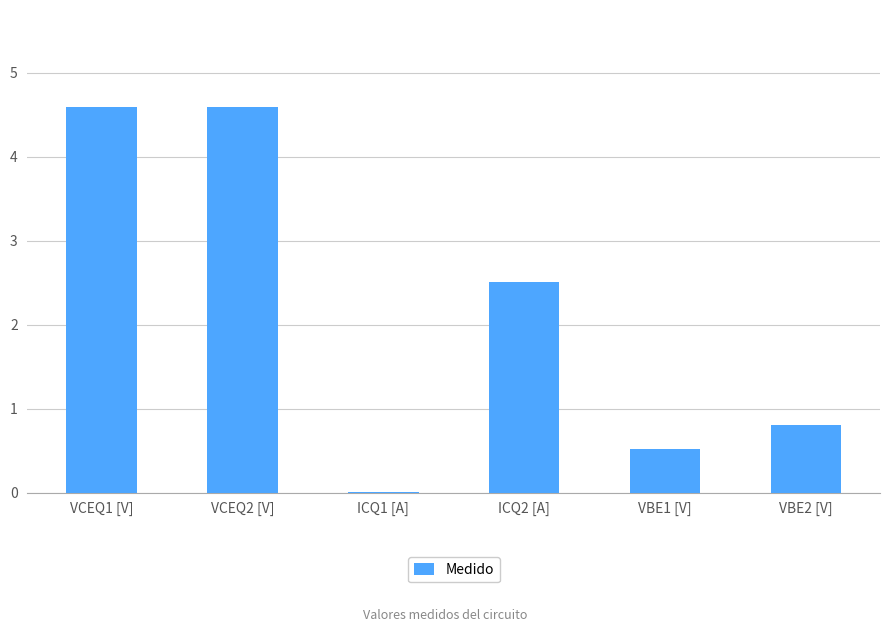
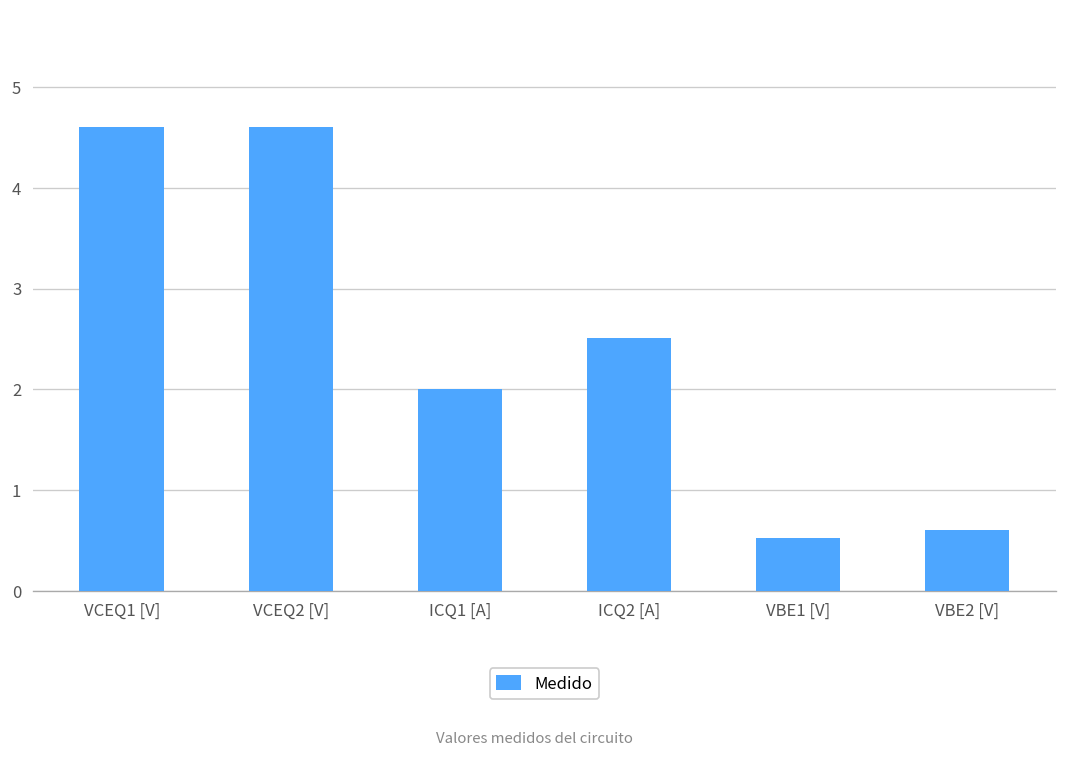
ICQ1 [A]: 0 -> 2
VBE2 [V]: 0.8 -> 0.6
